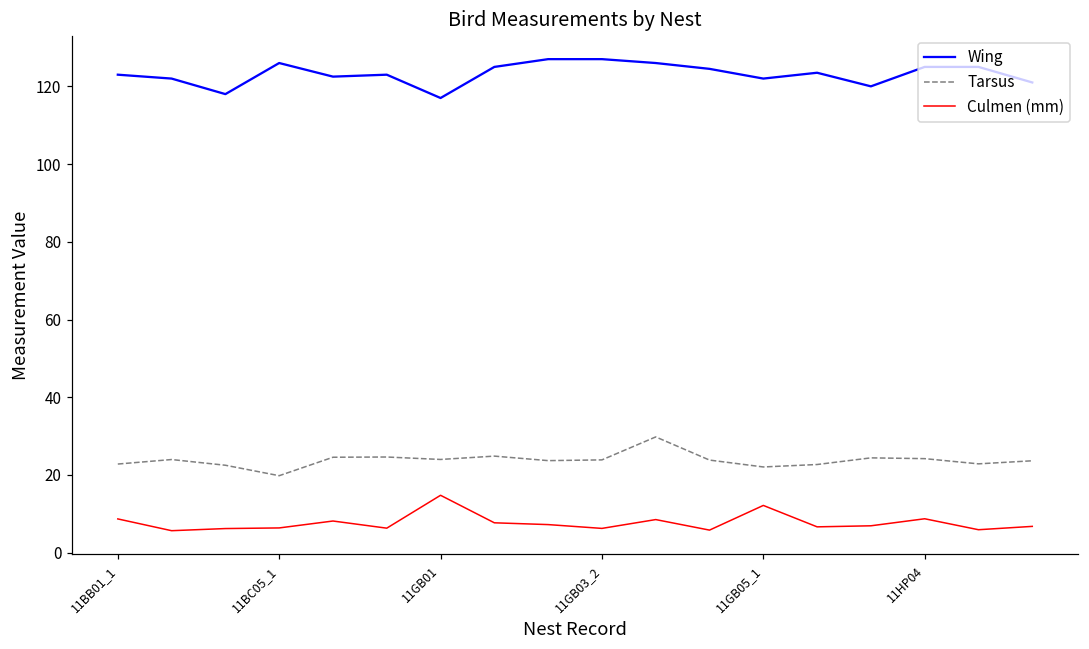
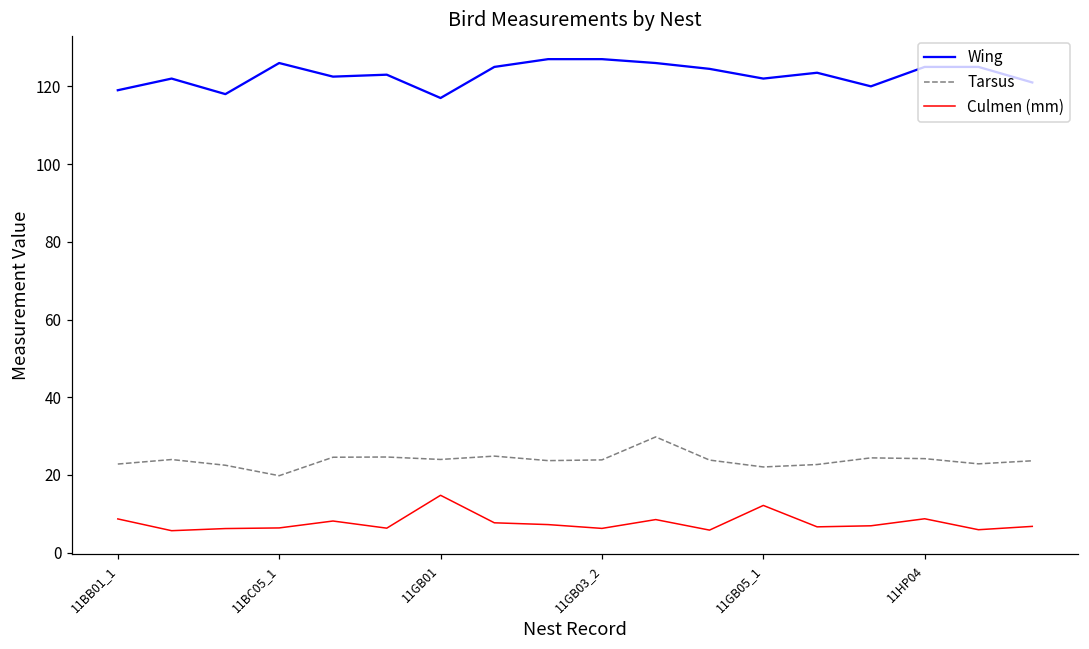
Wing, 11BB01_1: 123 -> 119
